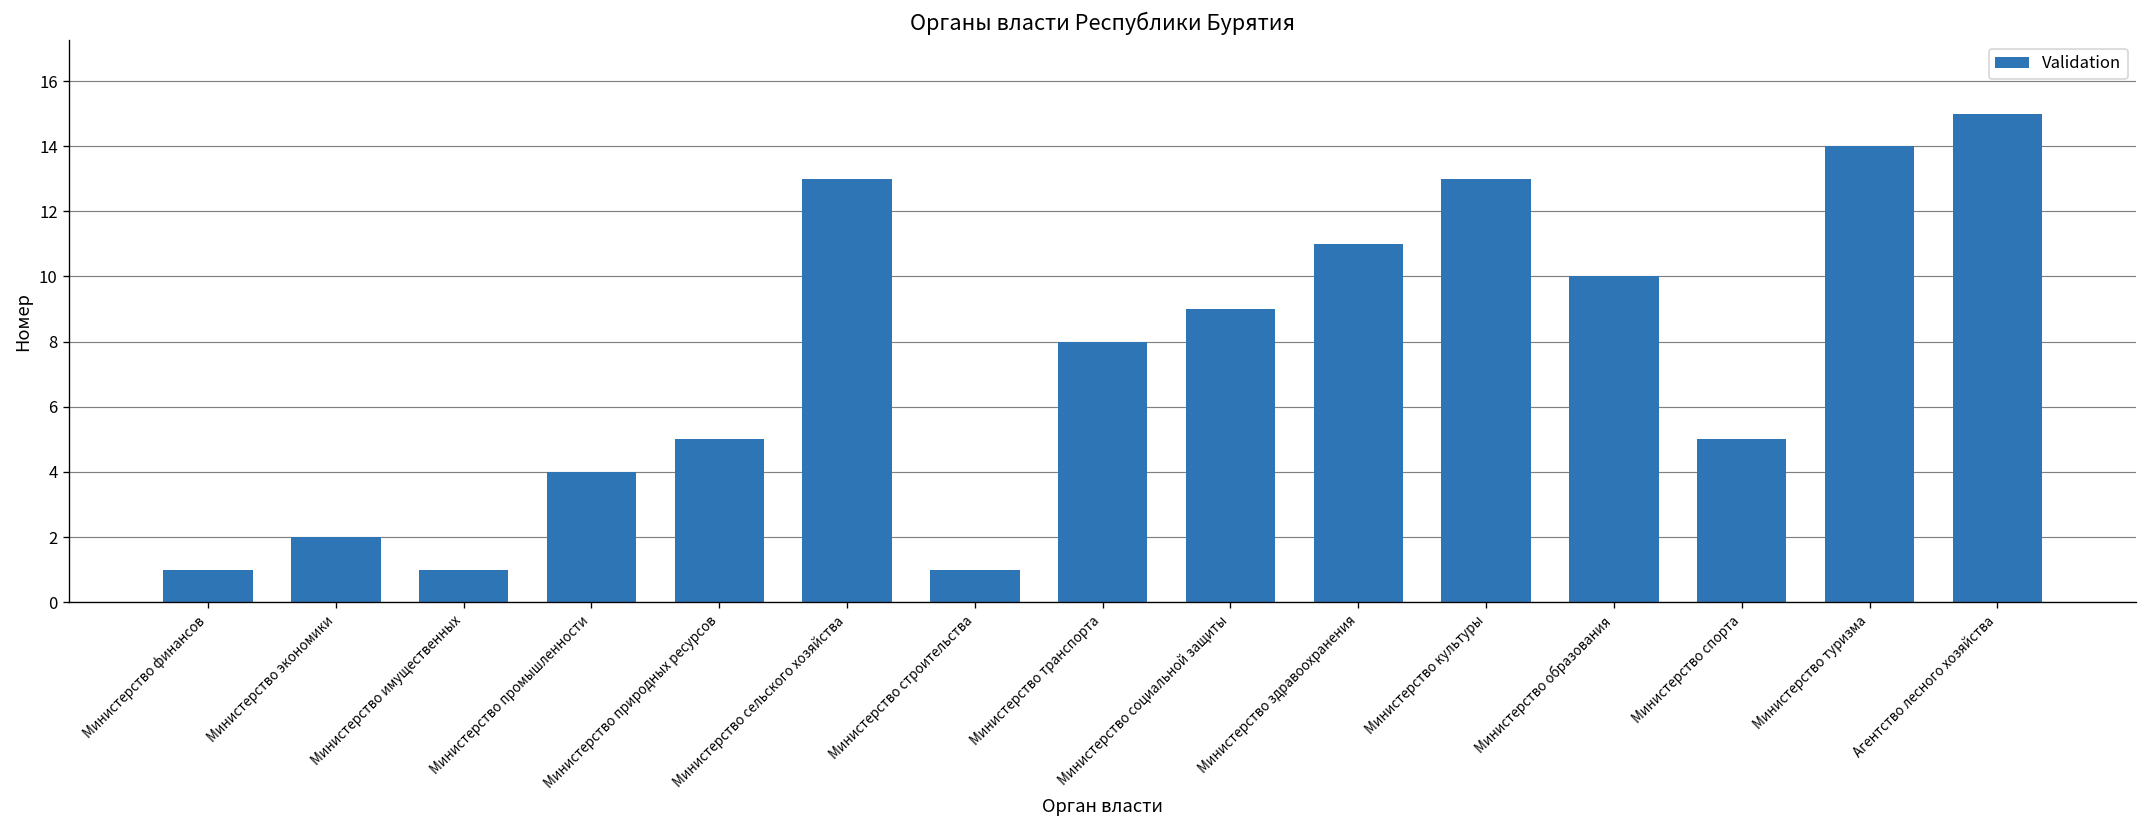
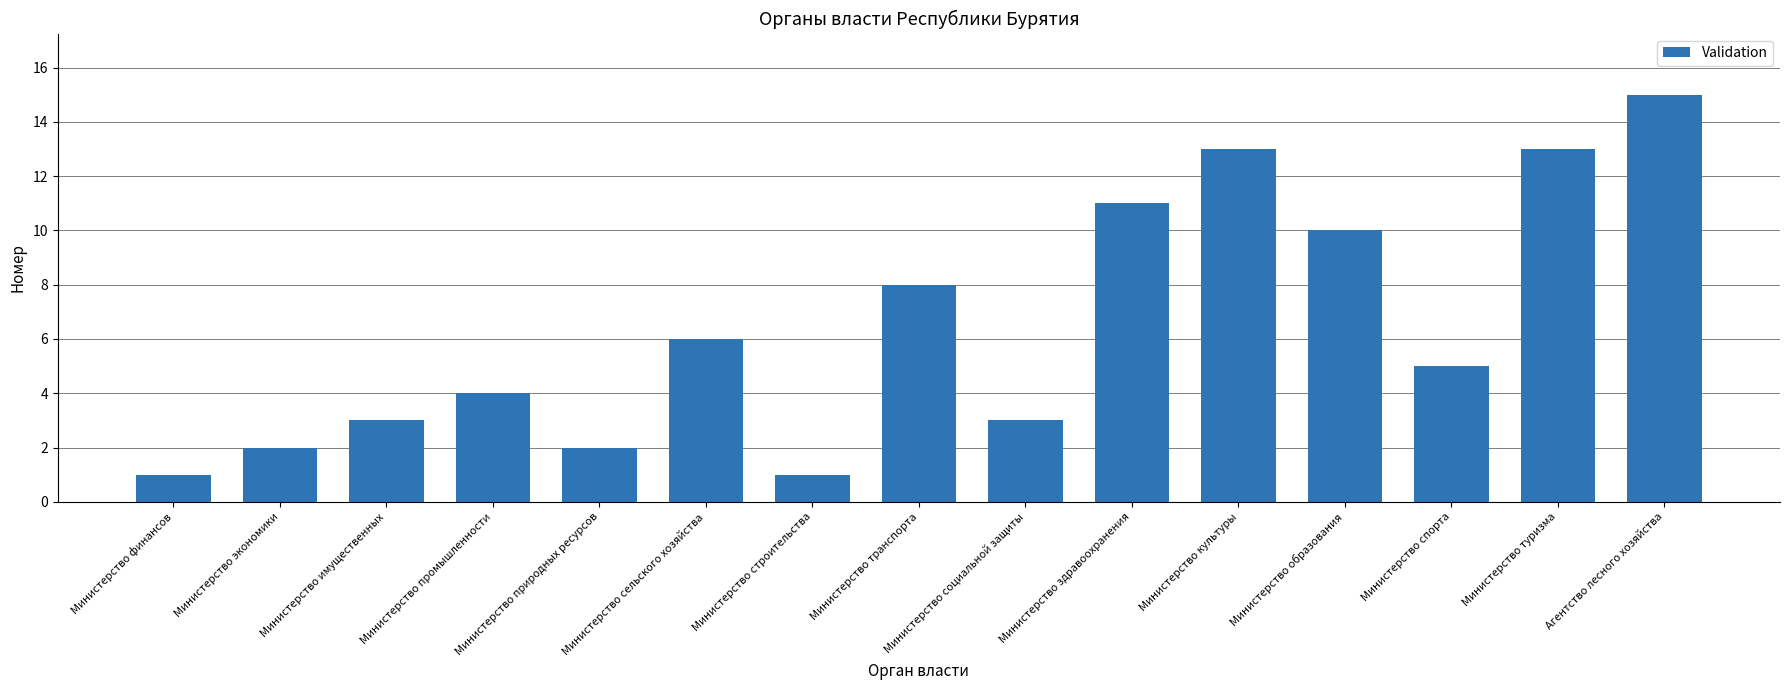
Министерство имущественных: 1 -> 3
Министерство природных ресурсов: 5 -> 2
Министерство сельского хозяйства: 13 -> 6
Министерство социальной защиты: 9 -> 3
Министерство туризма: 14 -> 13
